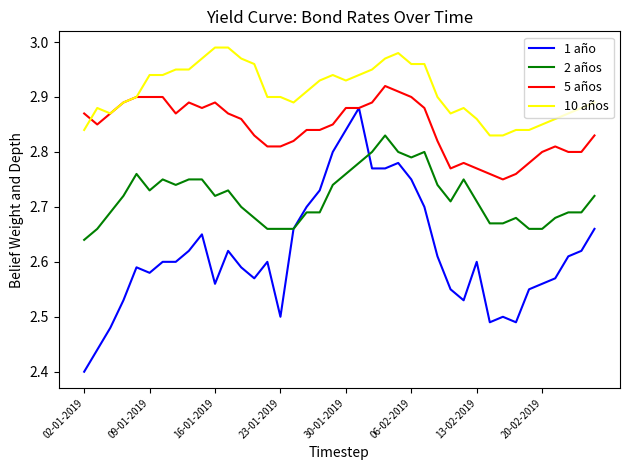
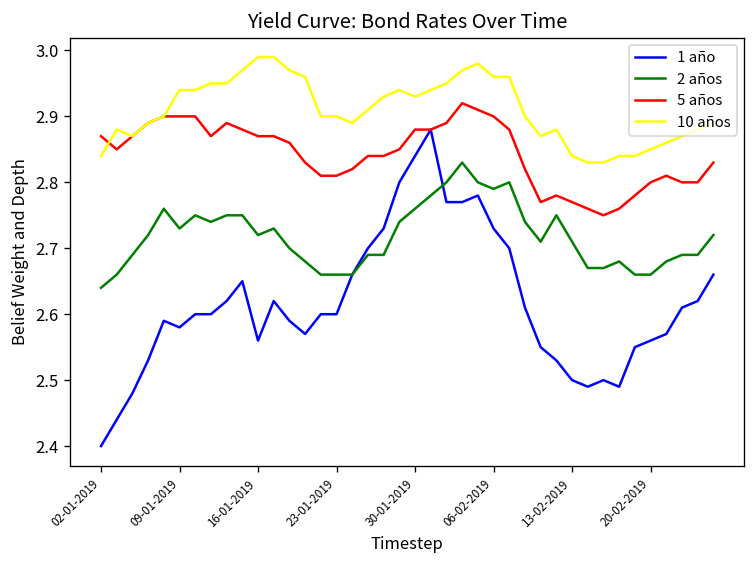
5 años, 16-01-2019: 2.89 -> 2.87
1 año, 23-01-2019: 2.5 -> 2.6
1 año, 06-02-2019: 2.75 -> 2.73
1 año, 13-02-2019: 2.6 -> 2.5
10 años, 13-02-2019: 2.86 -> 2.84
